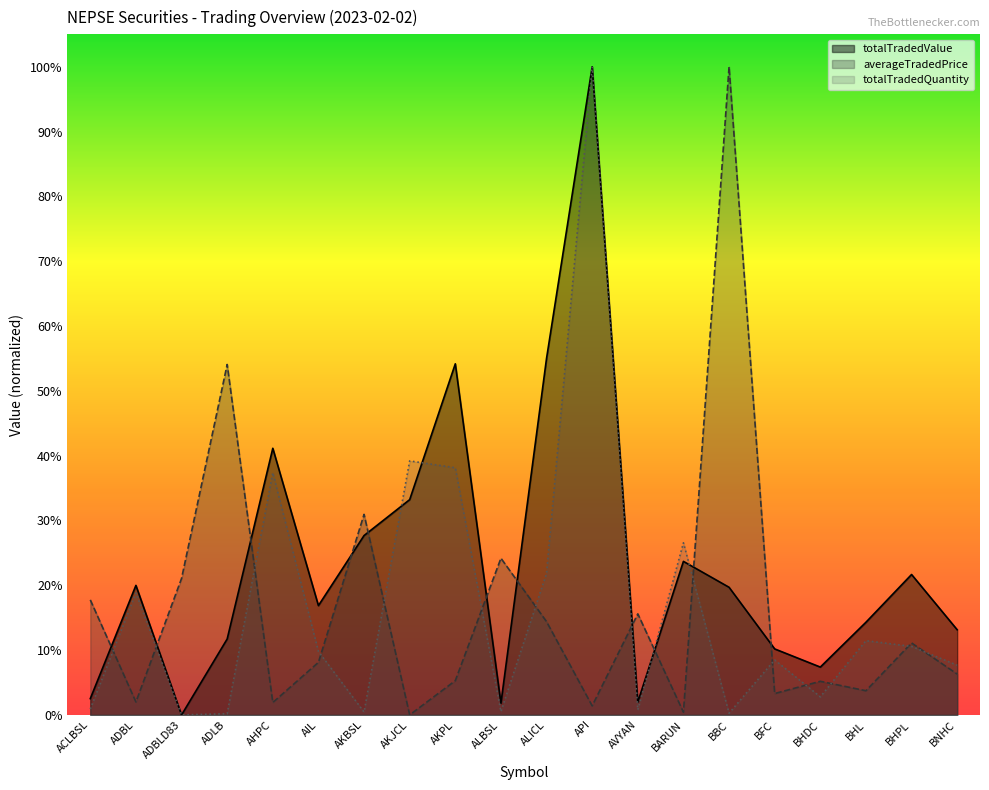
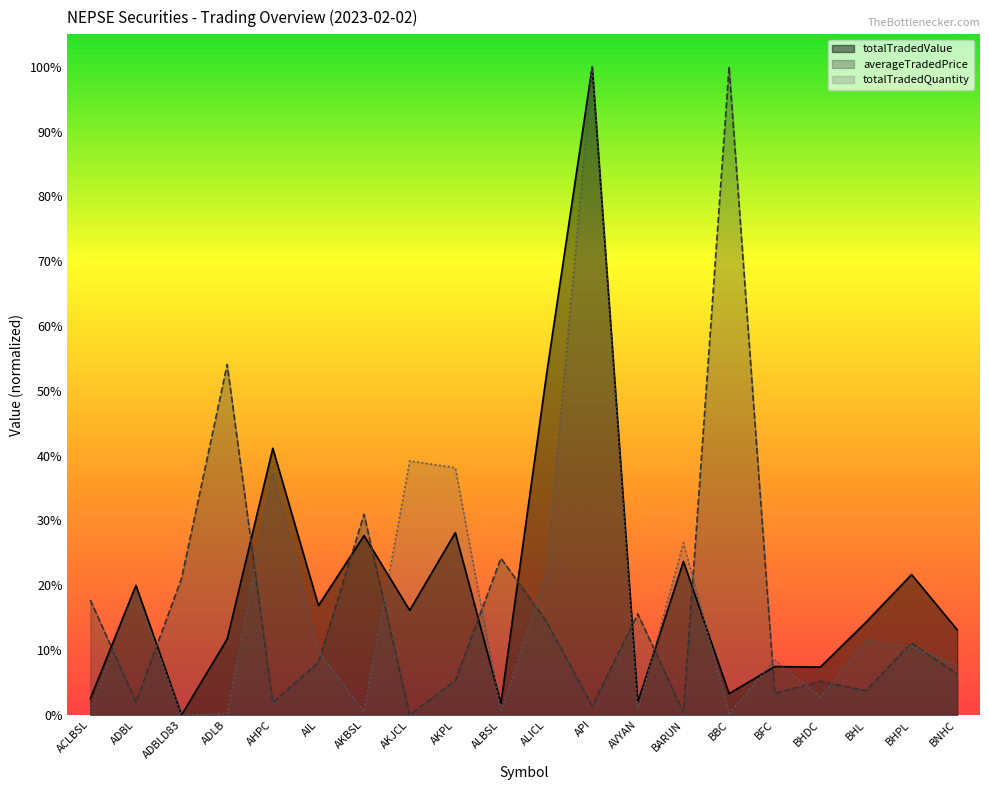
totalTradedValue, AKJCL: 33% -> 16%
totalTradedValue, AKPL: 54% -> 28%
totalTradedValue, ALICL: 55% -> 53%
totalTradedValue, BBC: 20% -> 3%
totalTradedValue, BFC: 10% -> 7%
